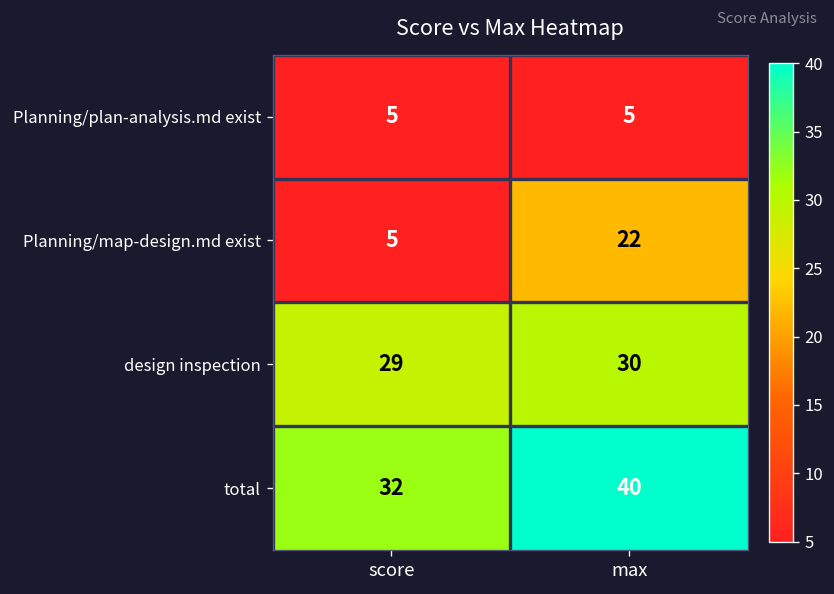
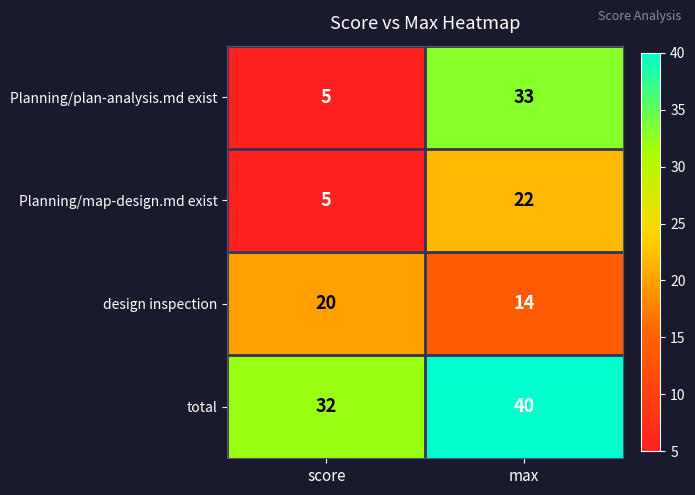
Planning/plan-analysis.md exist, max: 5 -> 33
design inspection, score: 29 -> 20
design inspection, max: 30 -> 14
